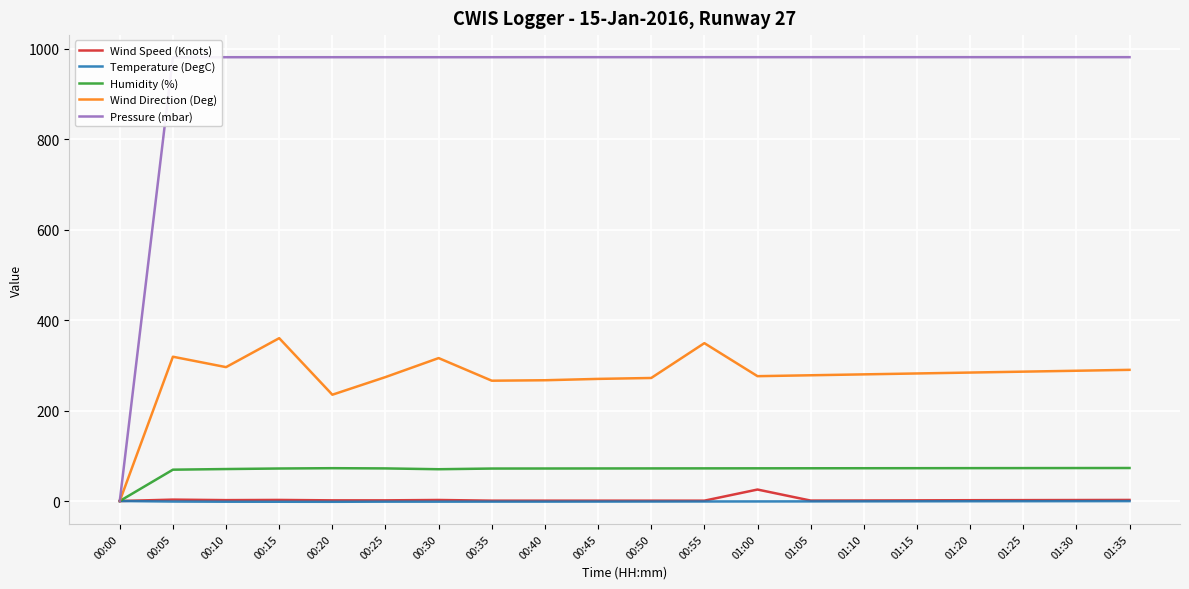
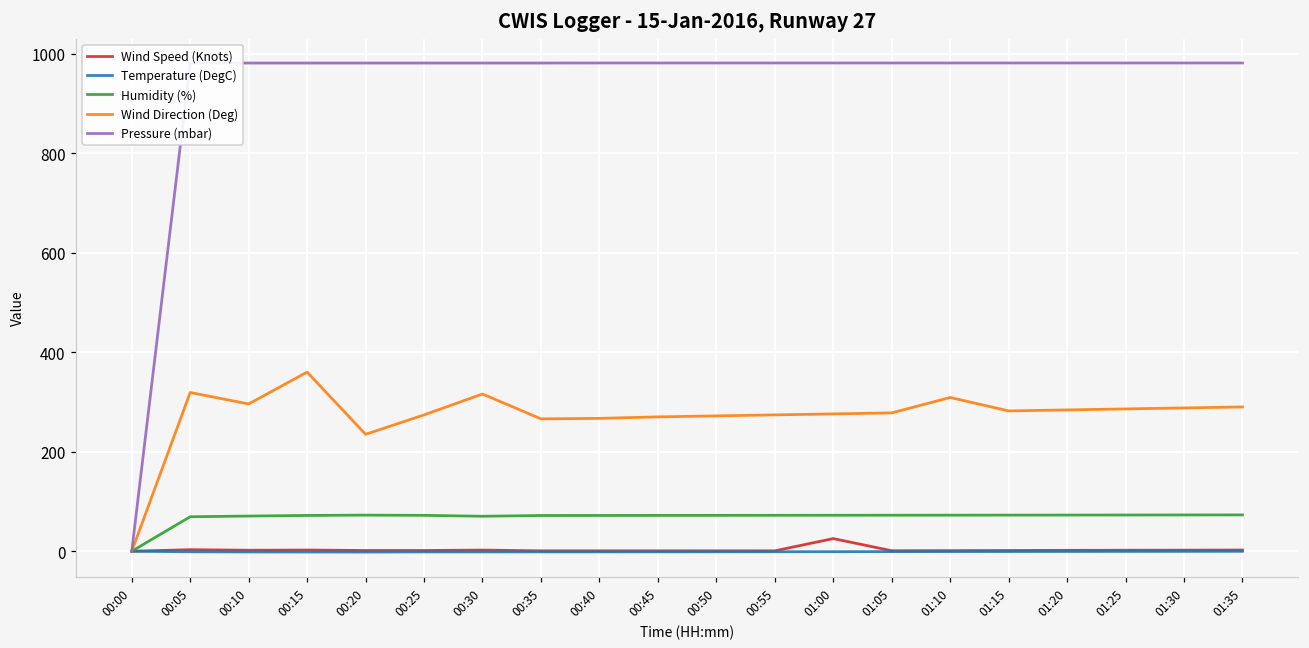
Wind Direction (Deg), 00:55: 350 -> 270
Wind Direction (Deg), 01:10: 280 -> 310
